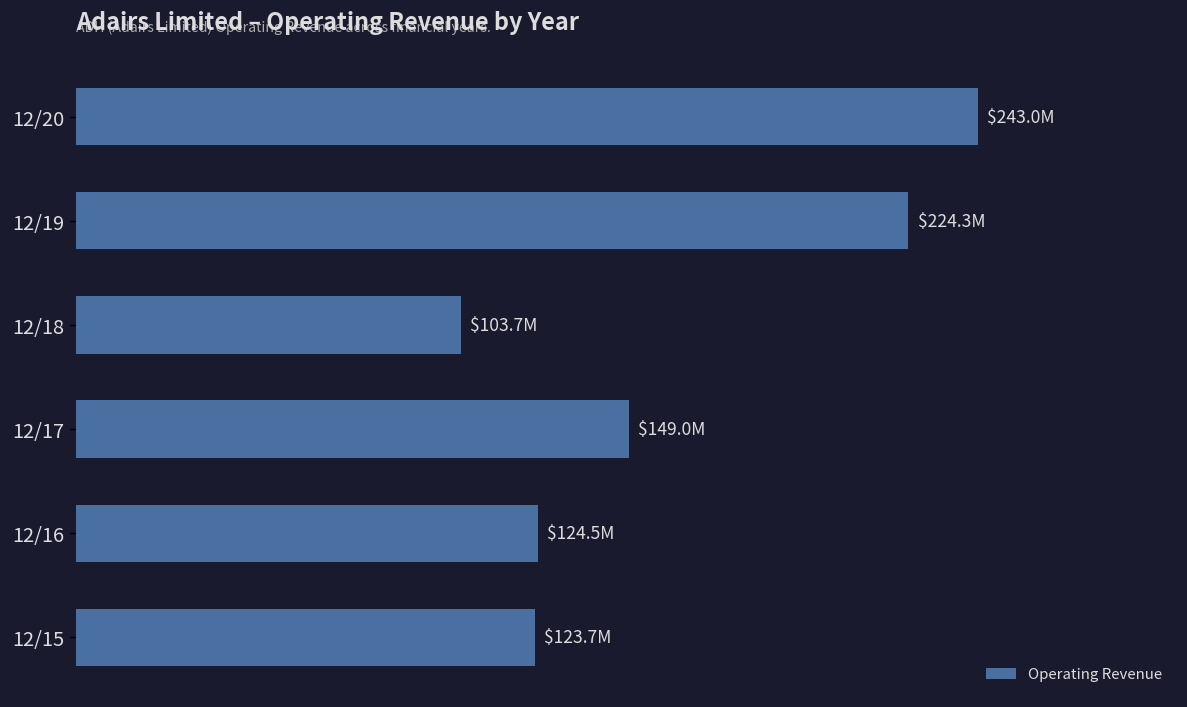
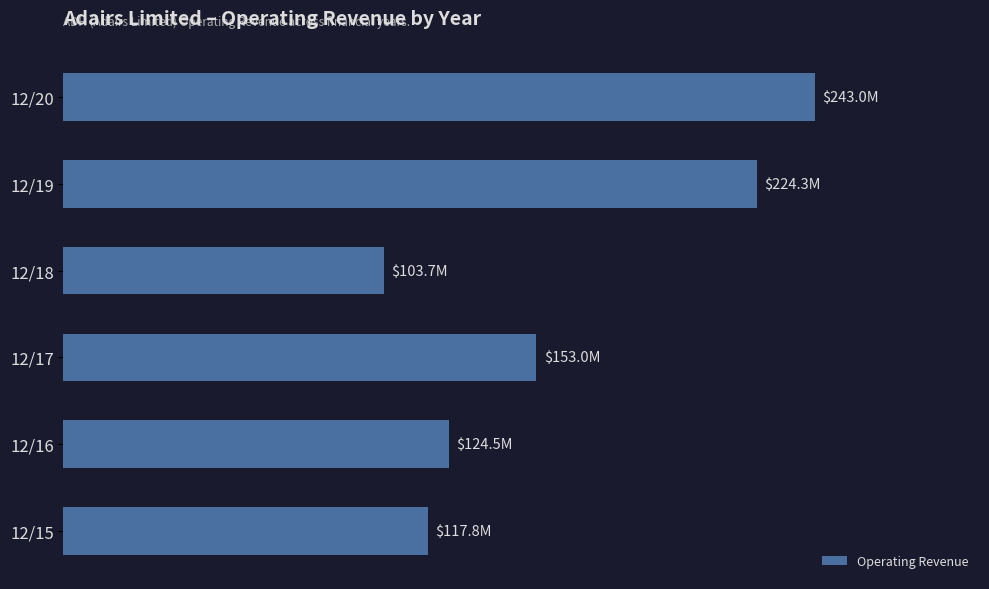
12/17: $149.0M -> $153.0M
12/15: $123.7M -> $117.8M
